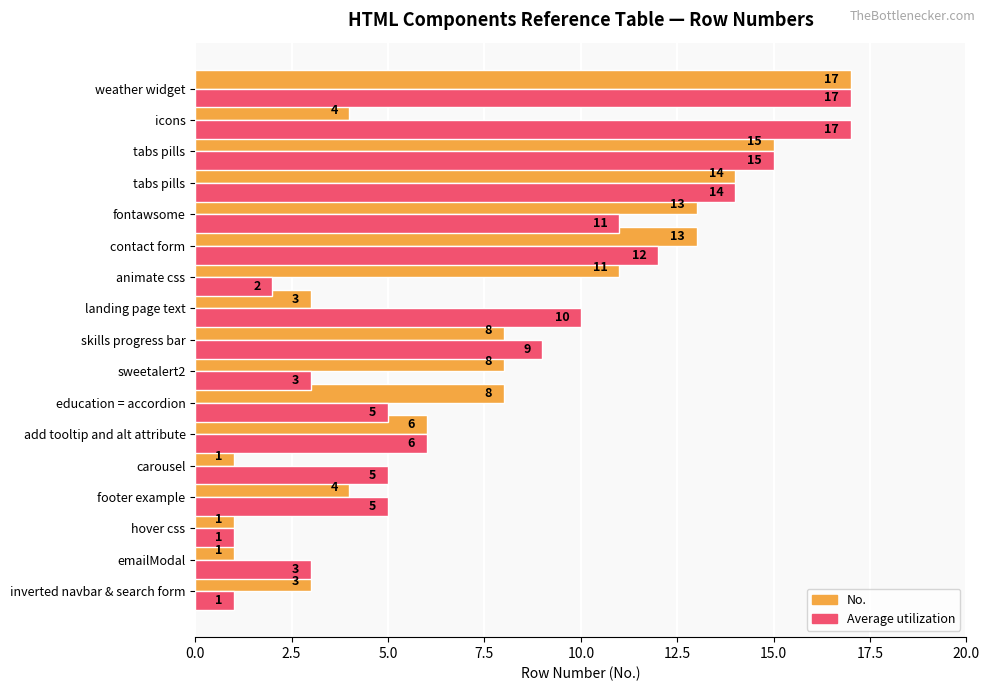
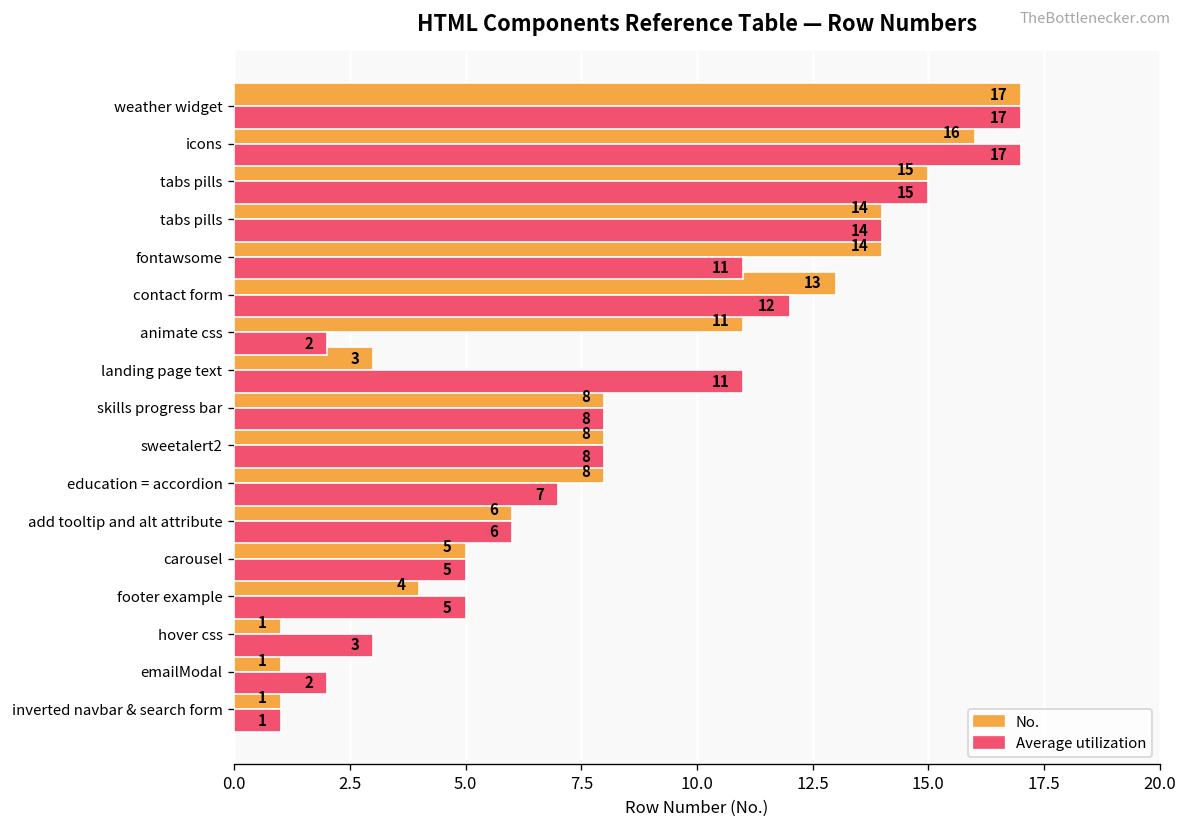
No., icons: 4 -> 16
No., fontawsome: 13 -> 14
Average utilization, landing page text: 10 -> 11
Average utilization, skills progress bar: 9 -> 8
Average utilization, sweetalert2: 3 -> 8
Average utilization, education = accordion: 5 -> 7
No., carousel: 1 -> 5
Average utilization, hover css: 1 -> 3
Average utilization, emailModal: 3 -> 2
No., inverted navbar & search form: 3 -> 1
